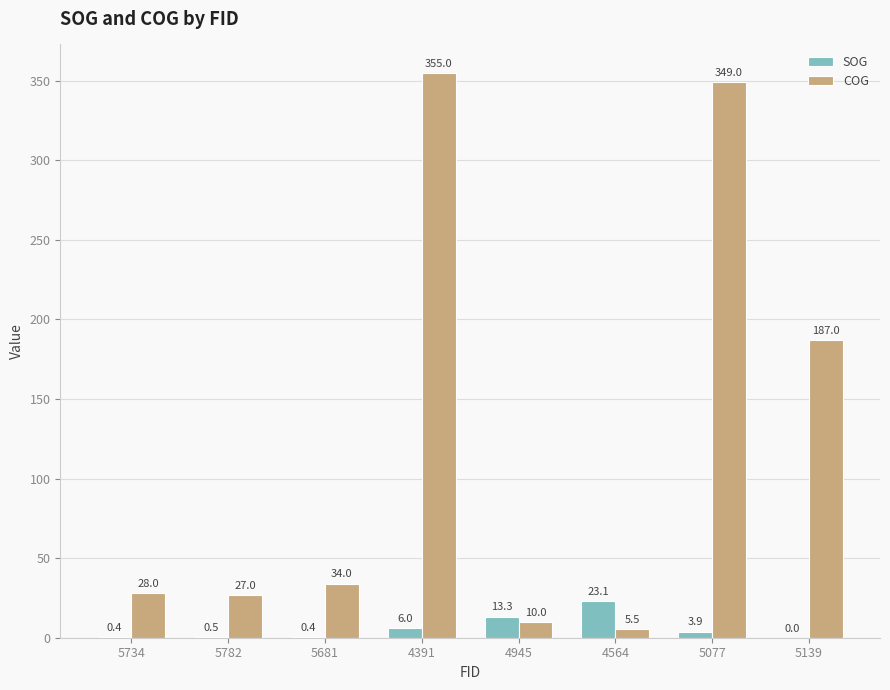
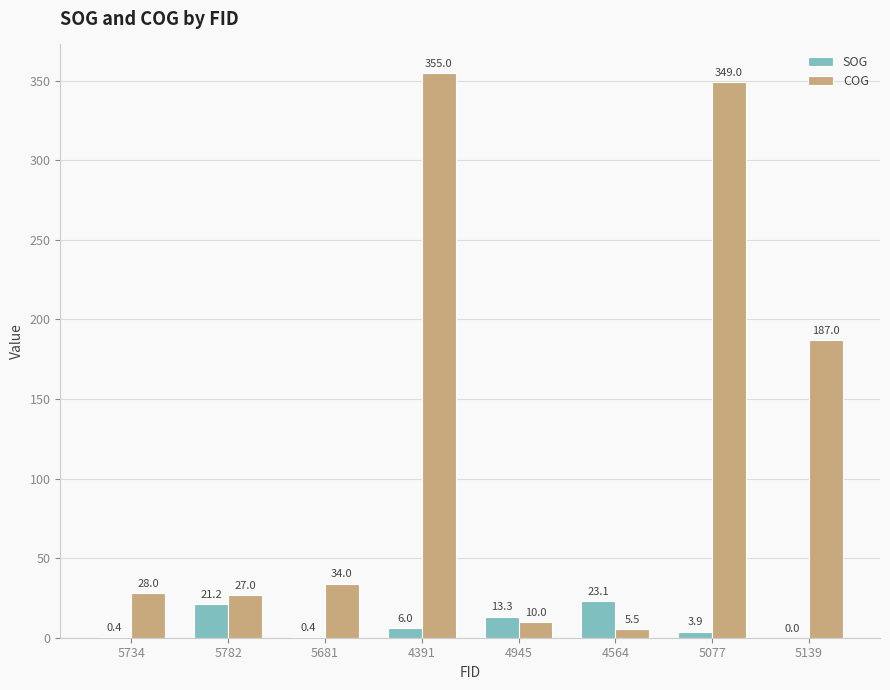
SOG, 5782: 0.5 -> 21.2
